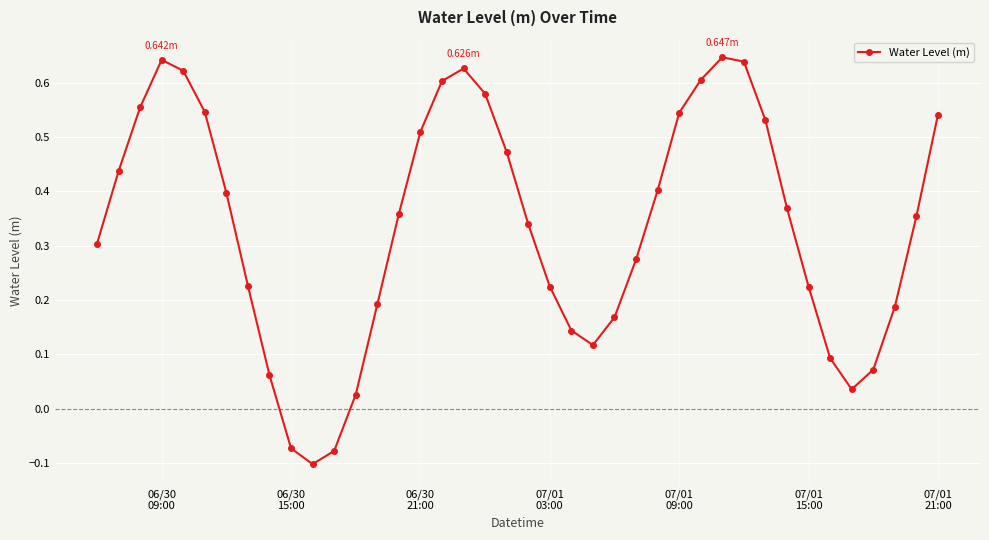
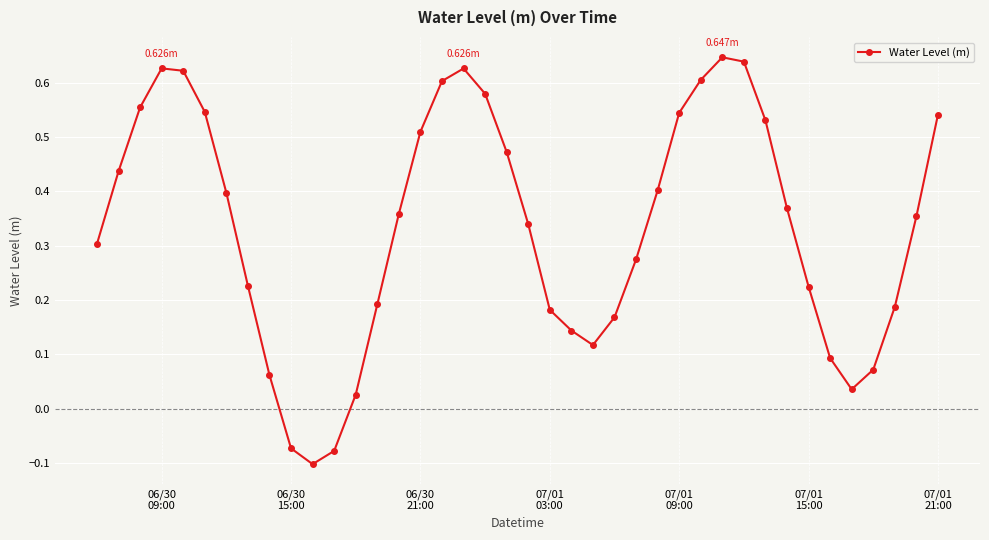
06/30 09:00: 0.642m -> 0.626m
07/01 03:00: 0.22 -> 0.18
